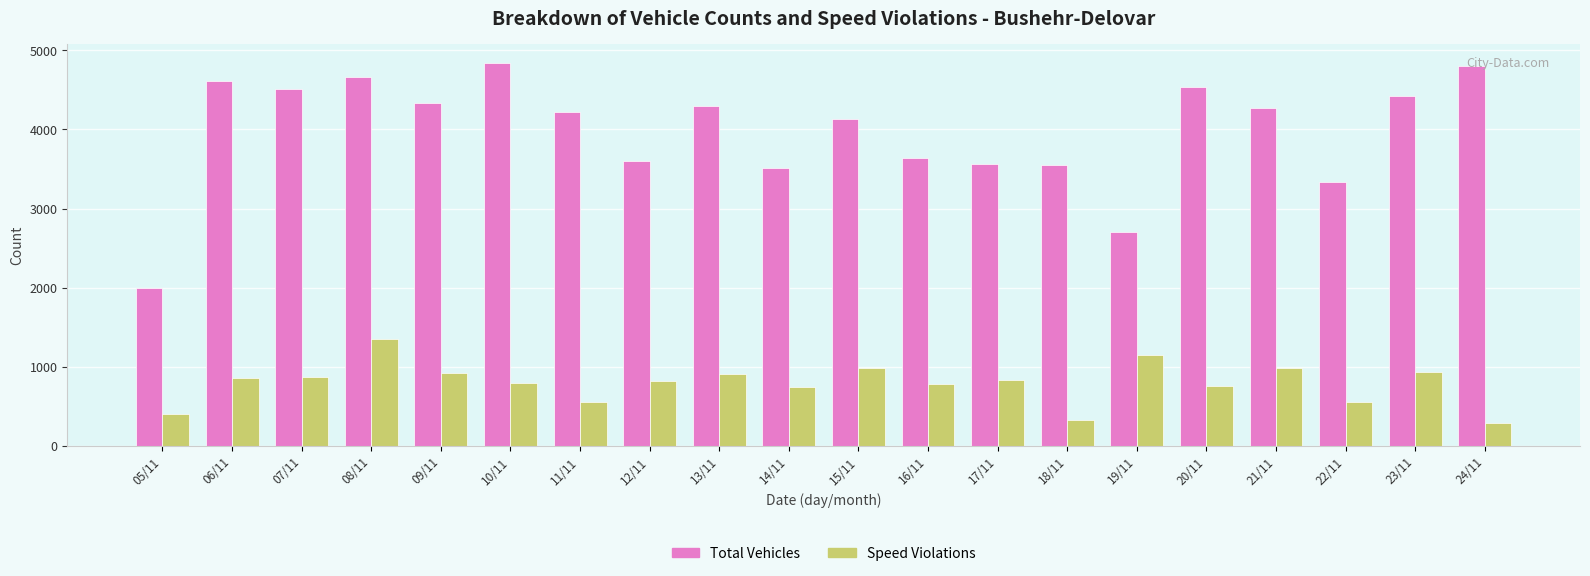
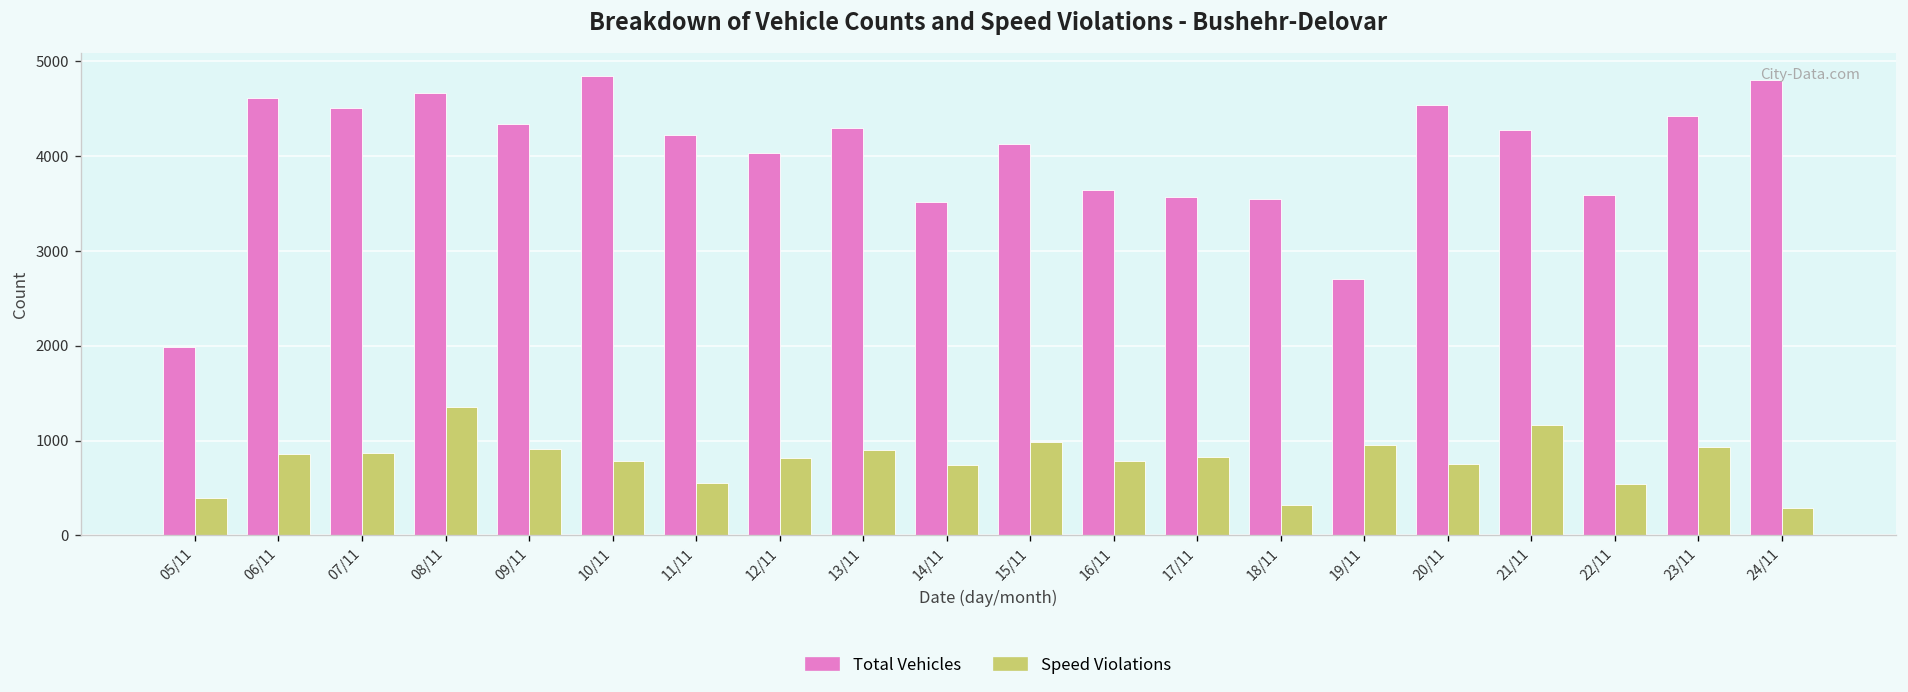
Total Vehicles, 12/11: 3600 -> 4000
Speed Violations, 19/11: 1200 -> 1000
Speed Violations, 21/11: 1000 -> 1200
Total Vehicles, 22/11: 3300 -> 3600
